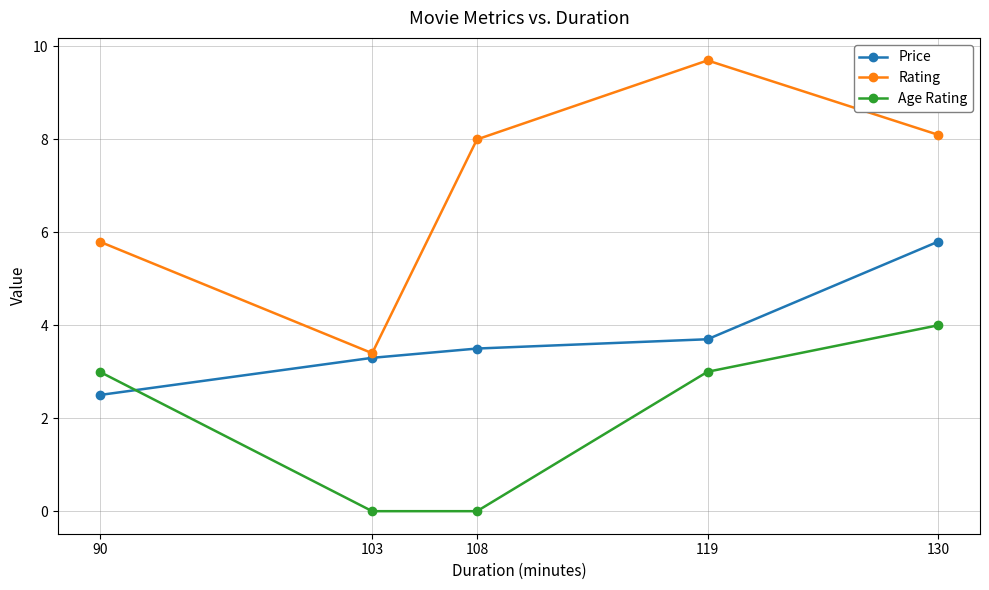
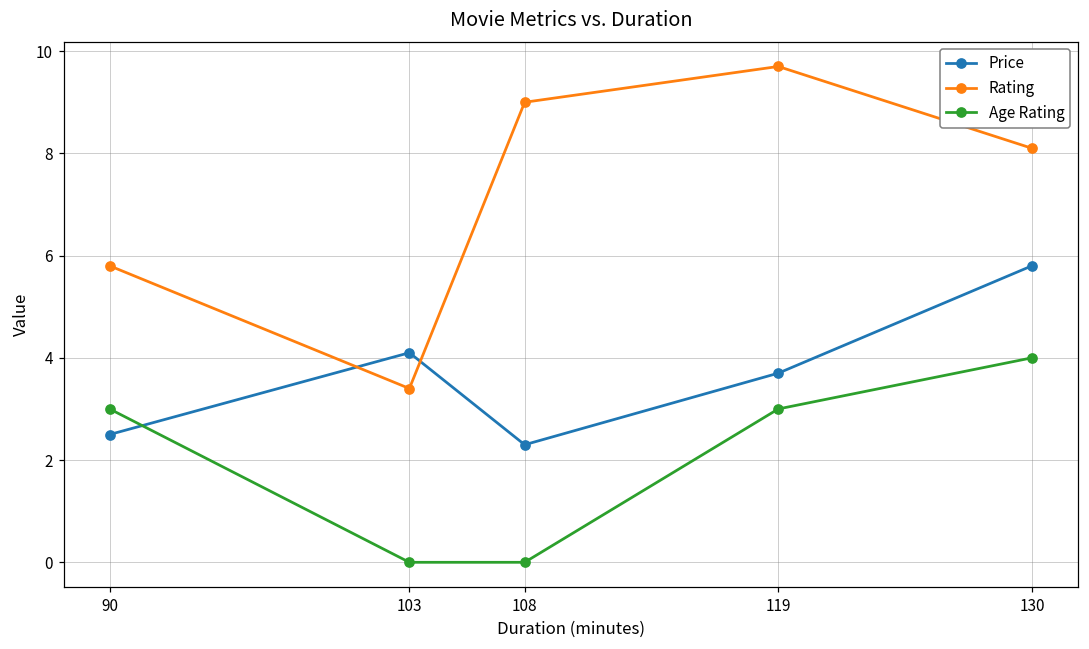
Price, 103: 3.3 -> 4.1
Price, 108: 3.5 -> 2.3
Rating, 108: 8 -> 9
